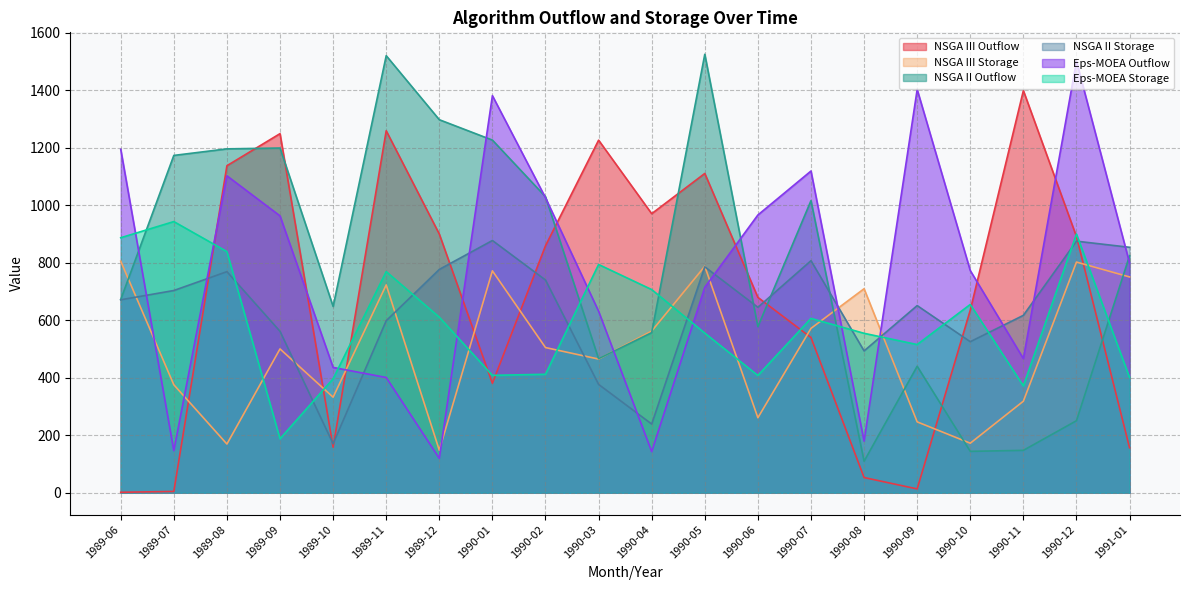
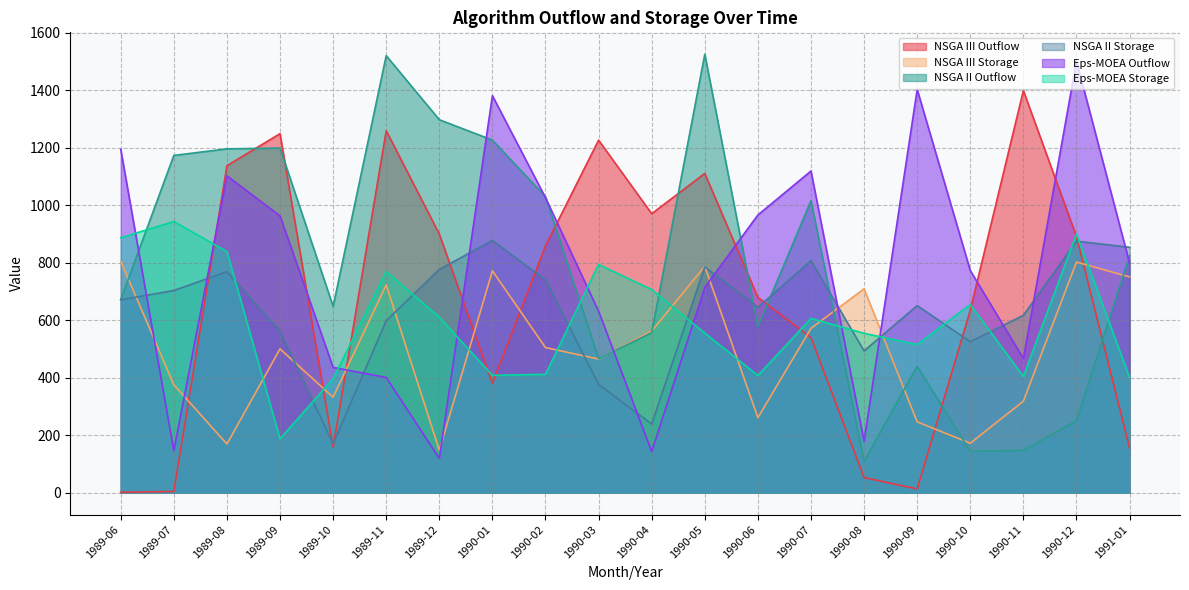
Eps-MOEA Storage, 1990-11: 370 -> 400
